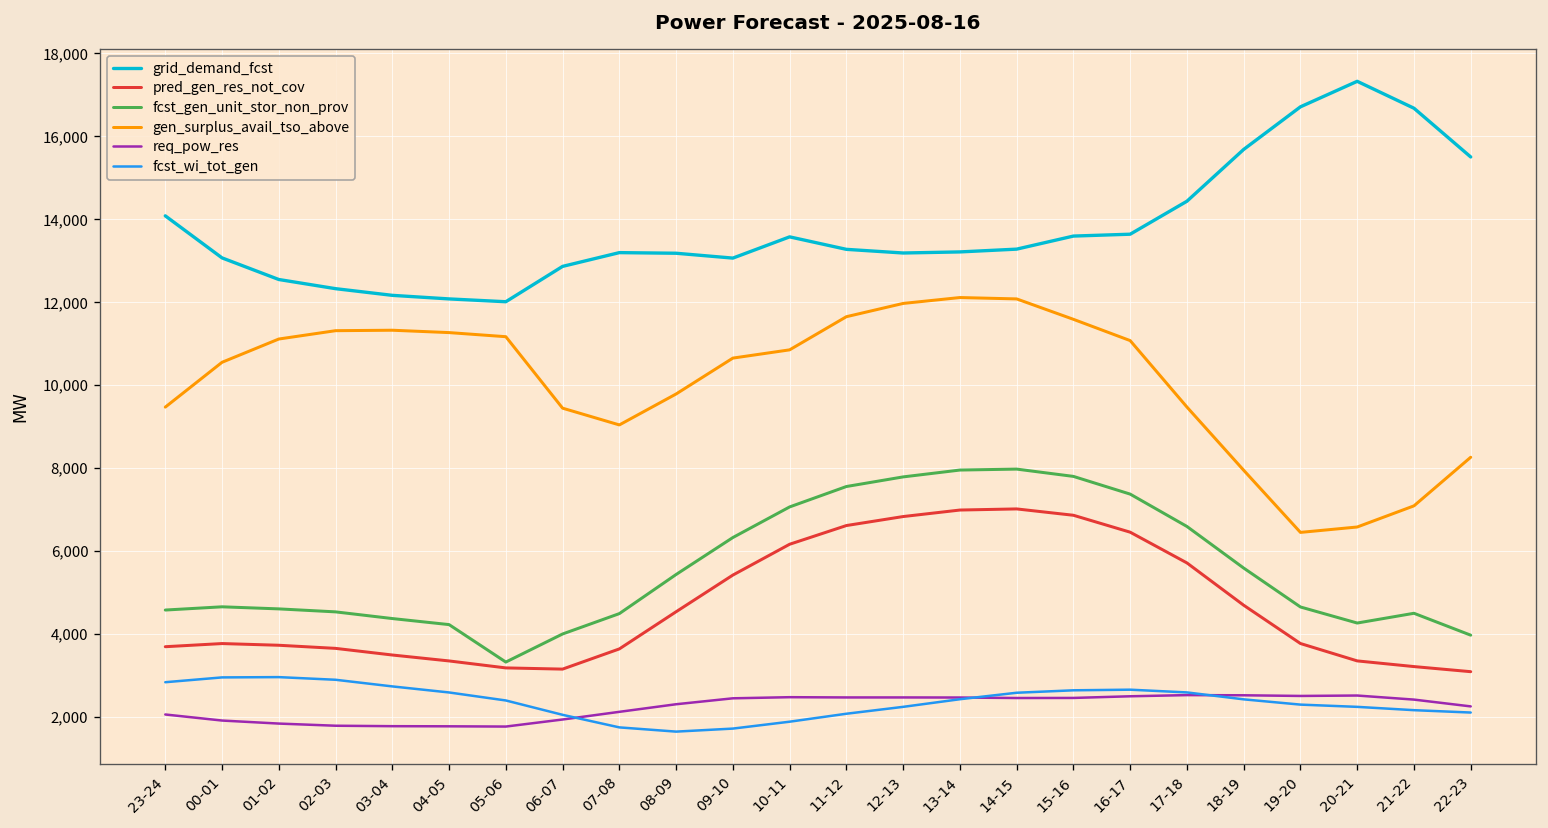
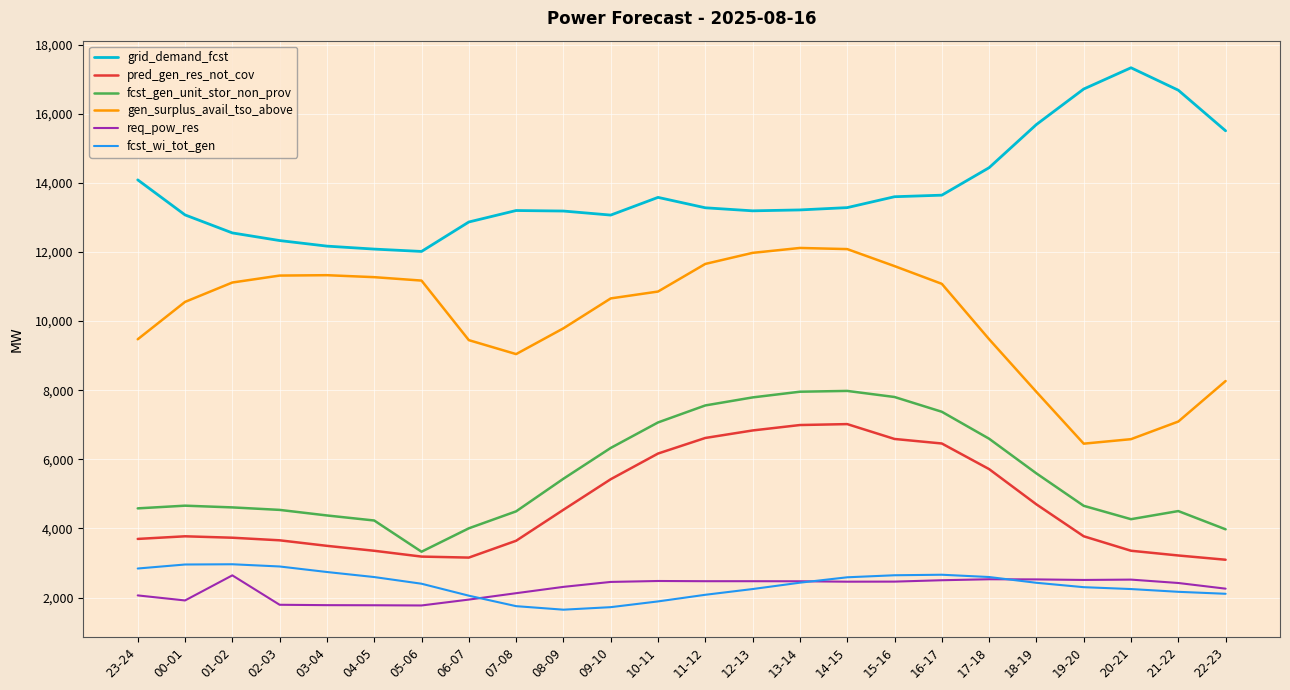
req_pow_res, 01-02: 1,800 -> 2,600
pred_gen_res_not_cov, 15-16: 6,900 -> 6,600
